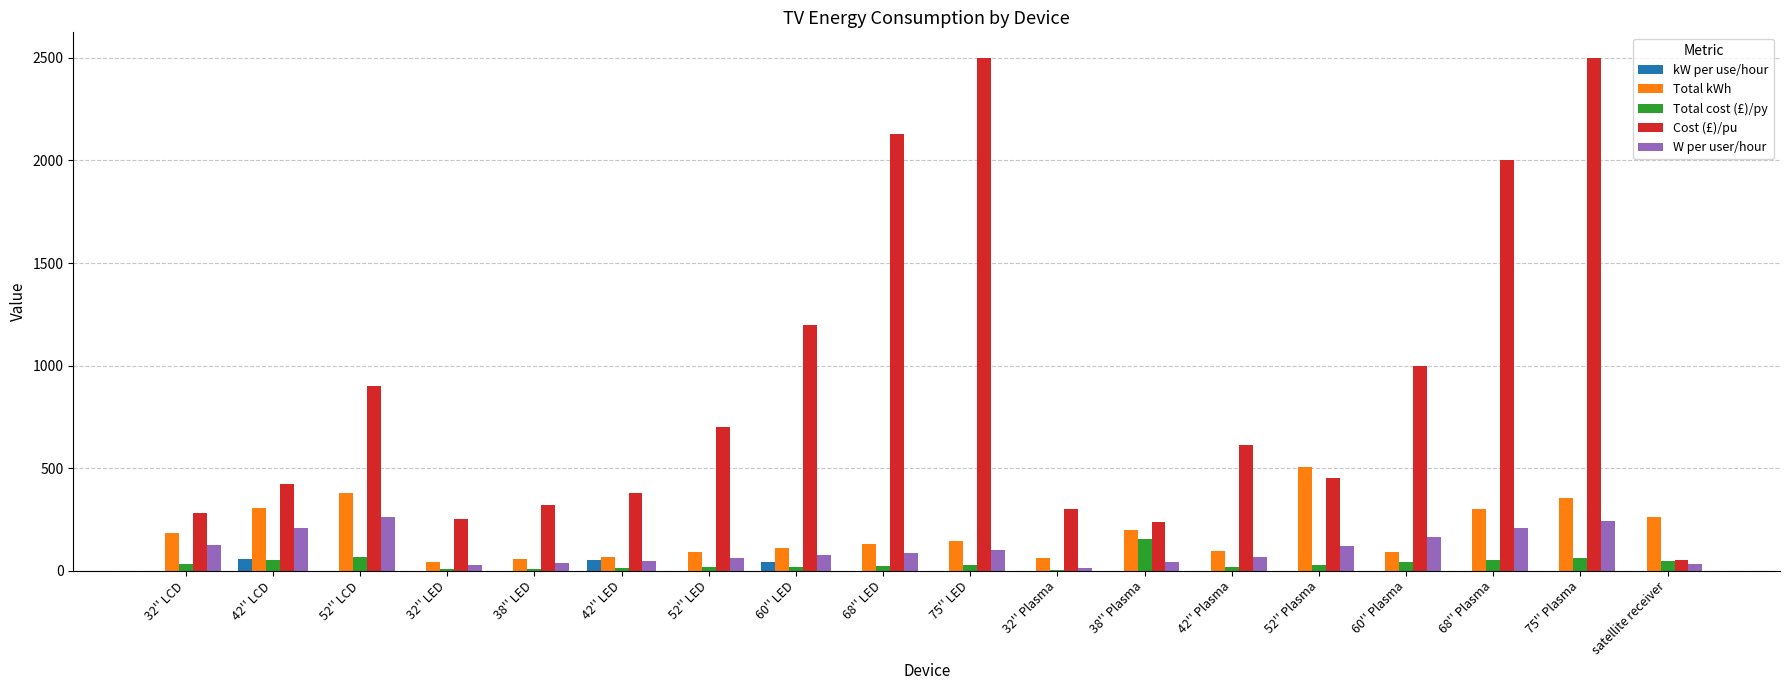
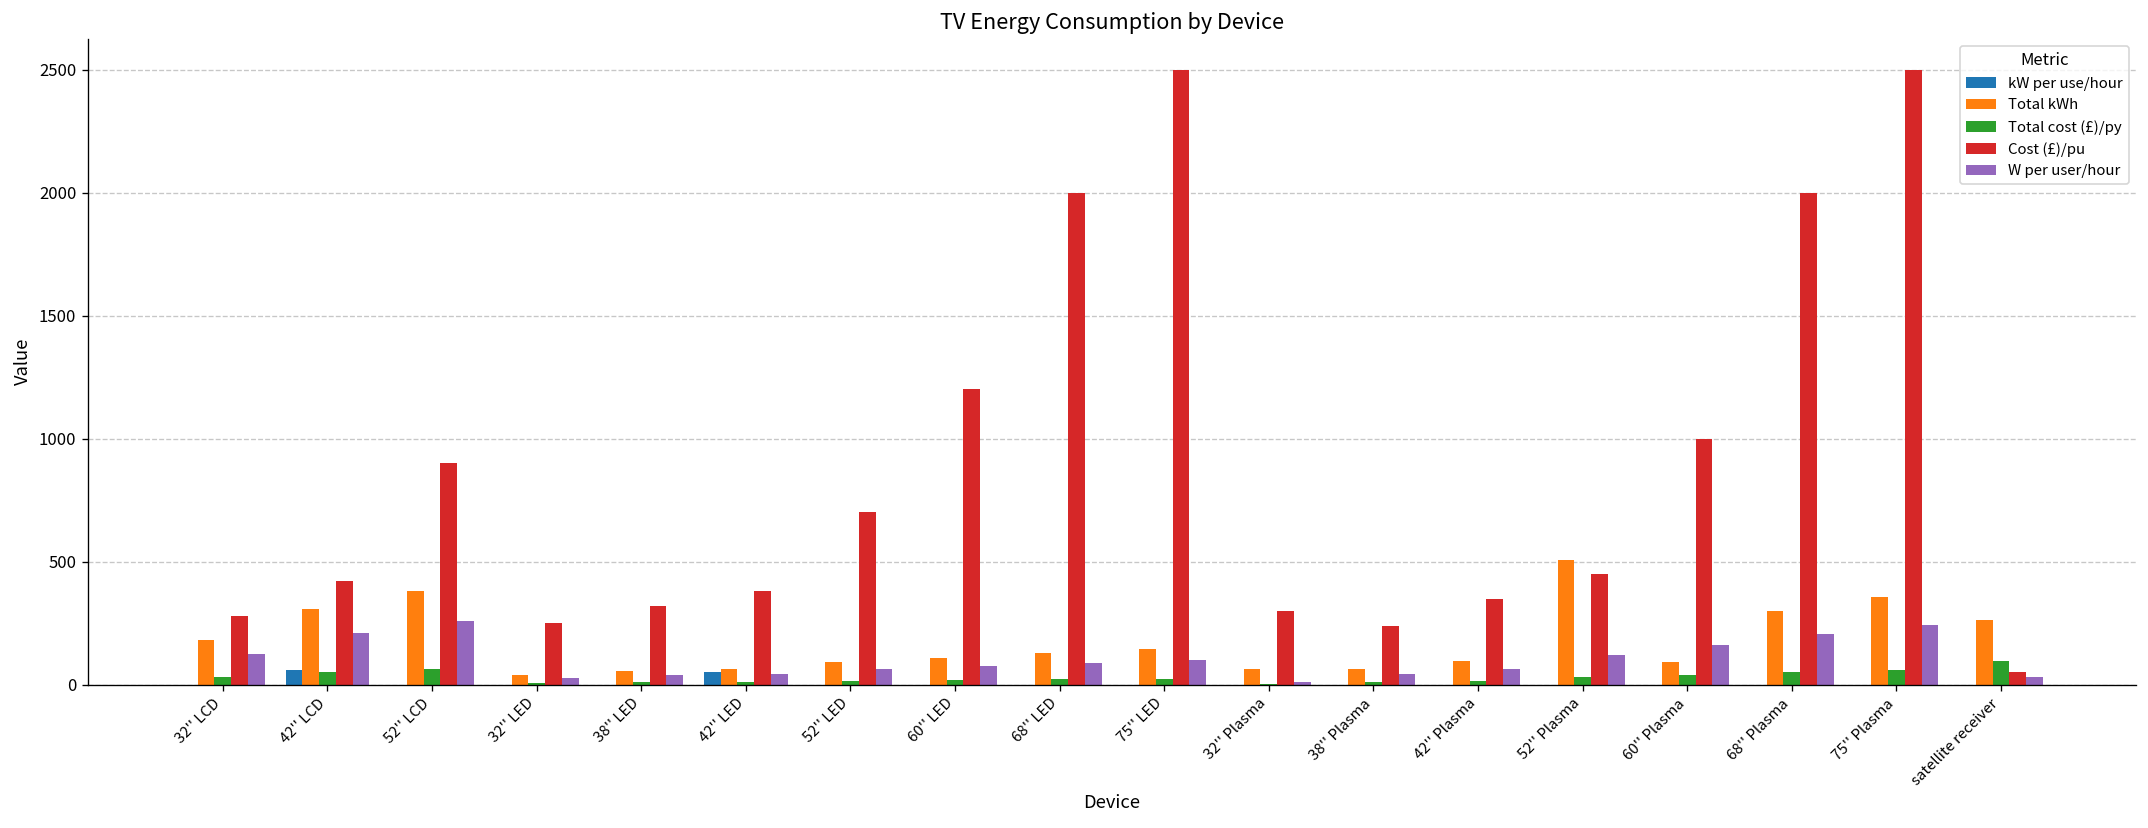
kW per use/hour, 60'' LED: 40 -> 0
Cost (£)/pu, 68'' LED: 2130 -> 2000
Total kWh, 38'' Plasma: 200 -> 60
Total cost (£)/py, 38'' Plasma: 150 -> 10
Cost (£)/pu, 42'' Plasma: 610 -> 350
Total cost (£)/py, satellite receiver: 40 -> 100
